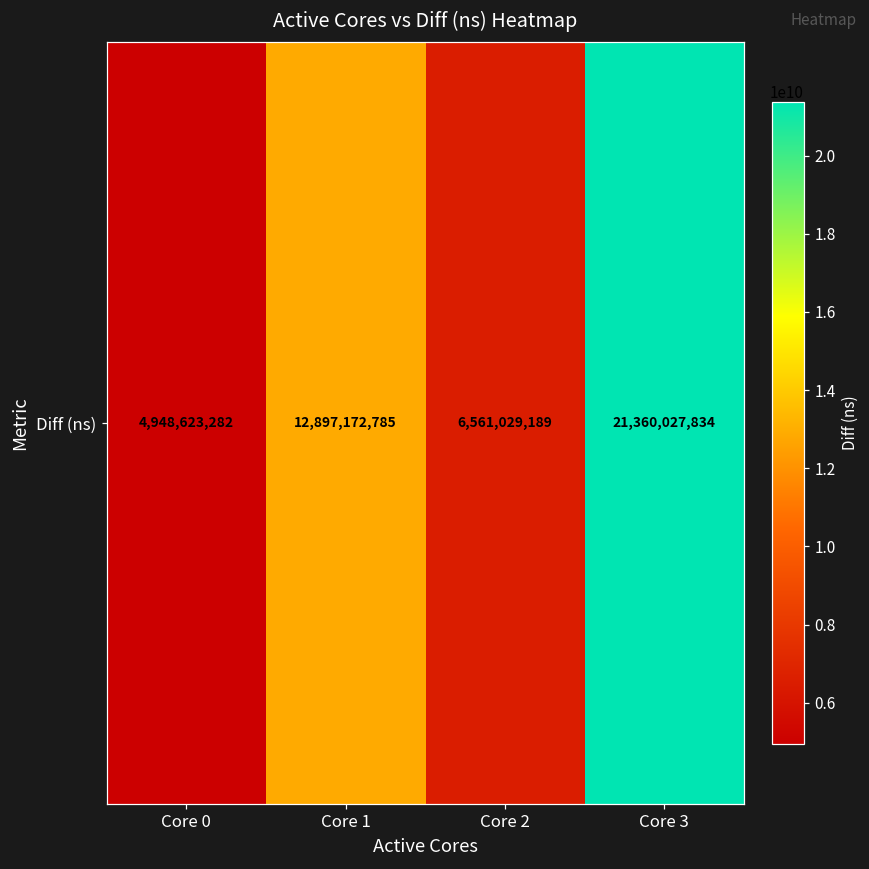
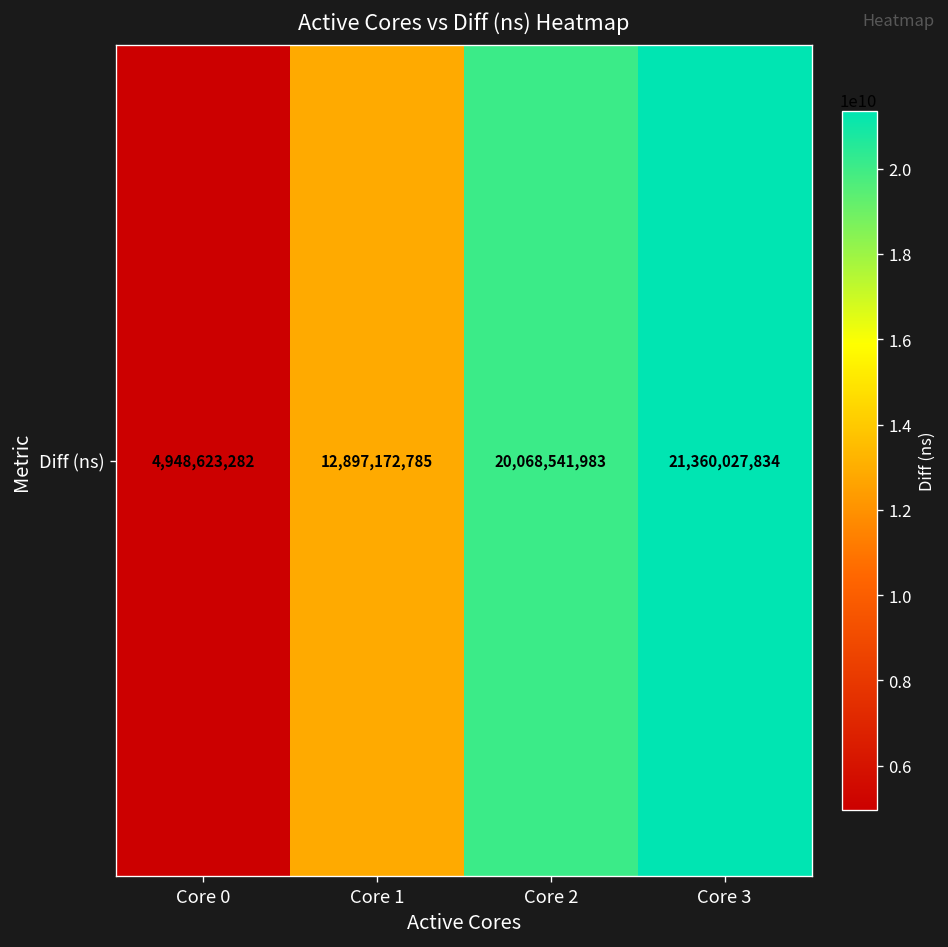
Diff (ns), Core 2: 6,561,029,189 -> 20,068,541,983
